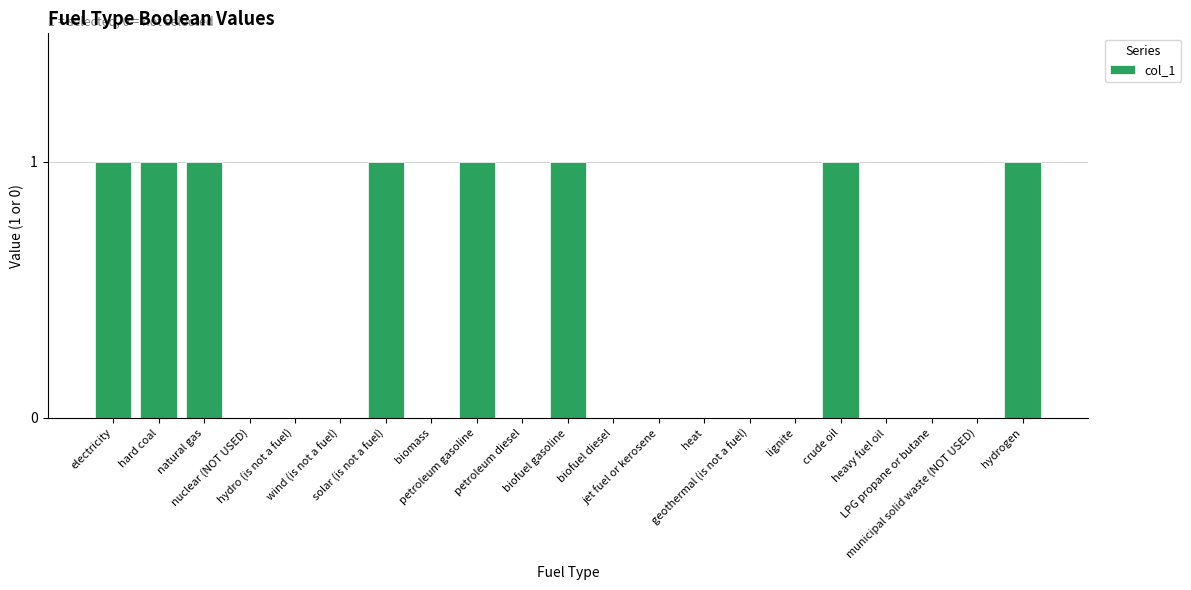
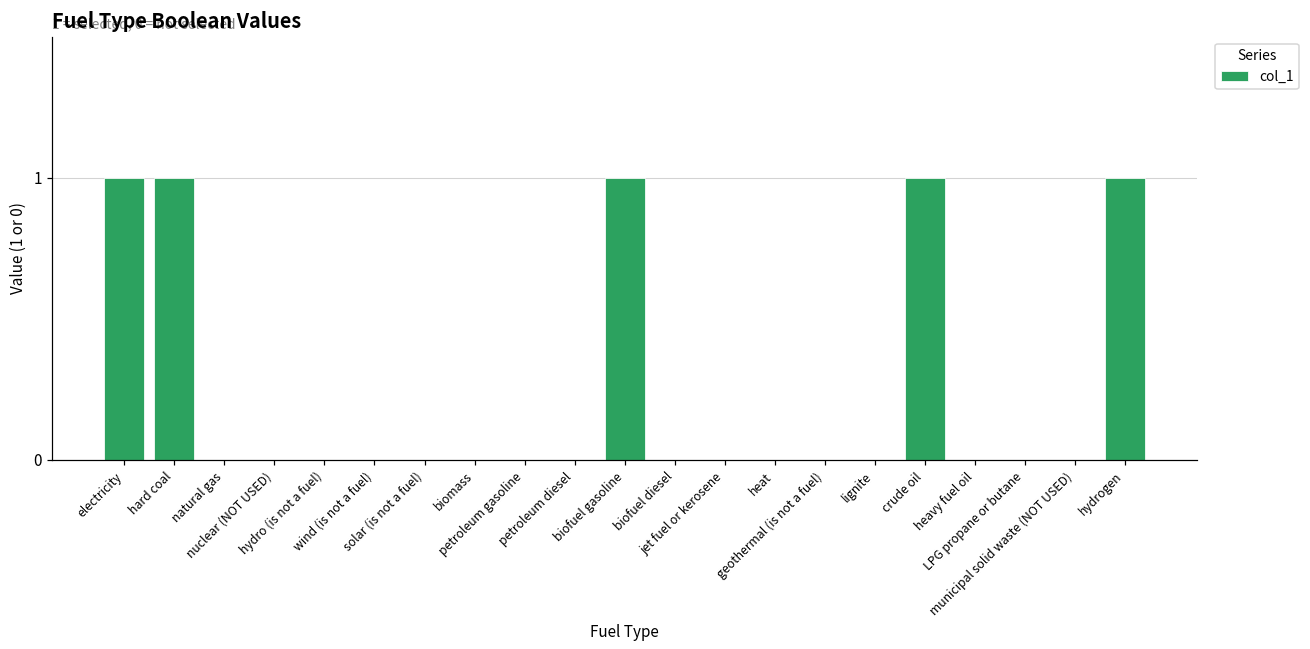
natural gas: 1 -> 0
solar (is not a fuel): 1 -> 0
petroleum gasoline: 1 -> 0
